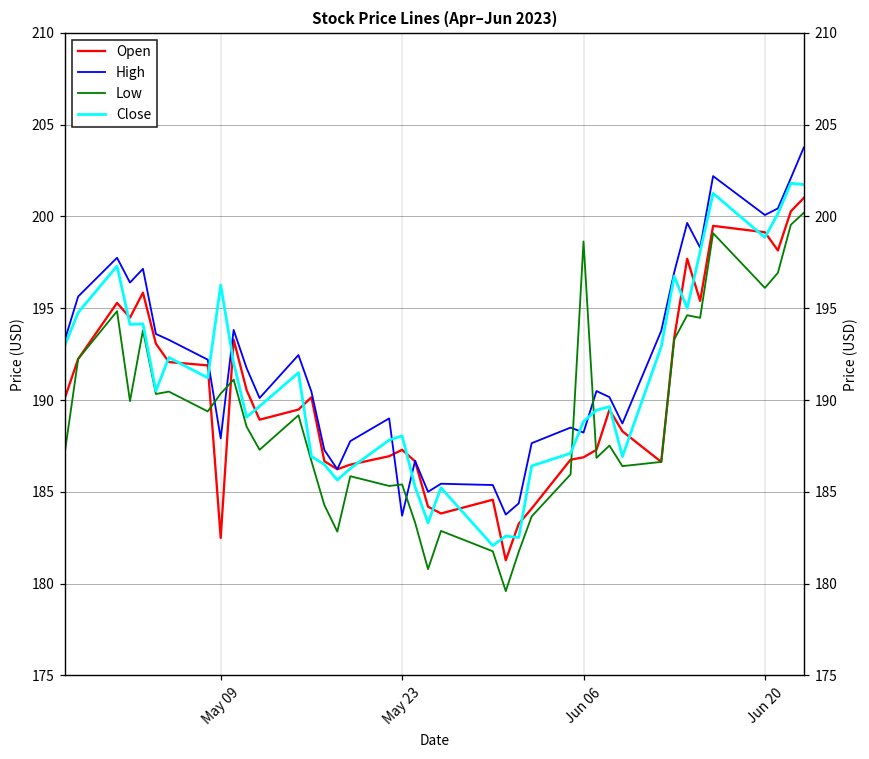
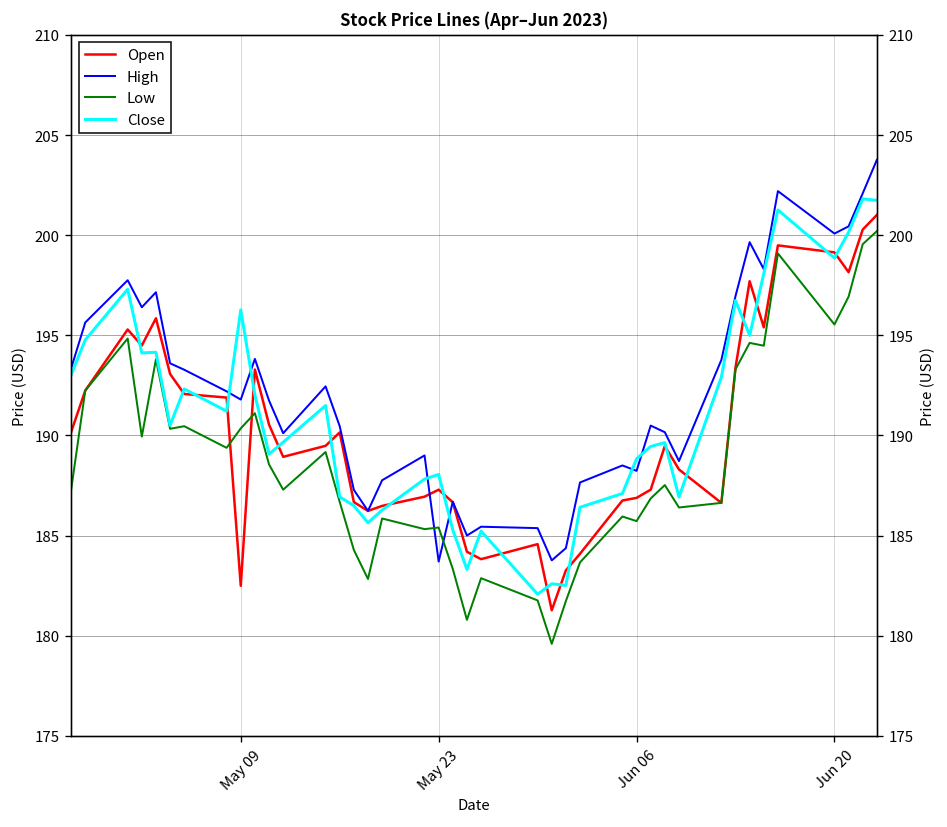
High, May 09: 187.9 -> 191.8
Low, Jun 06: 198.6 -> 185.7
Low, Jun 20: 196.1 -> 195.5
